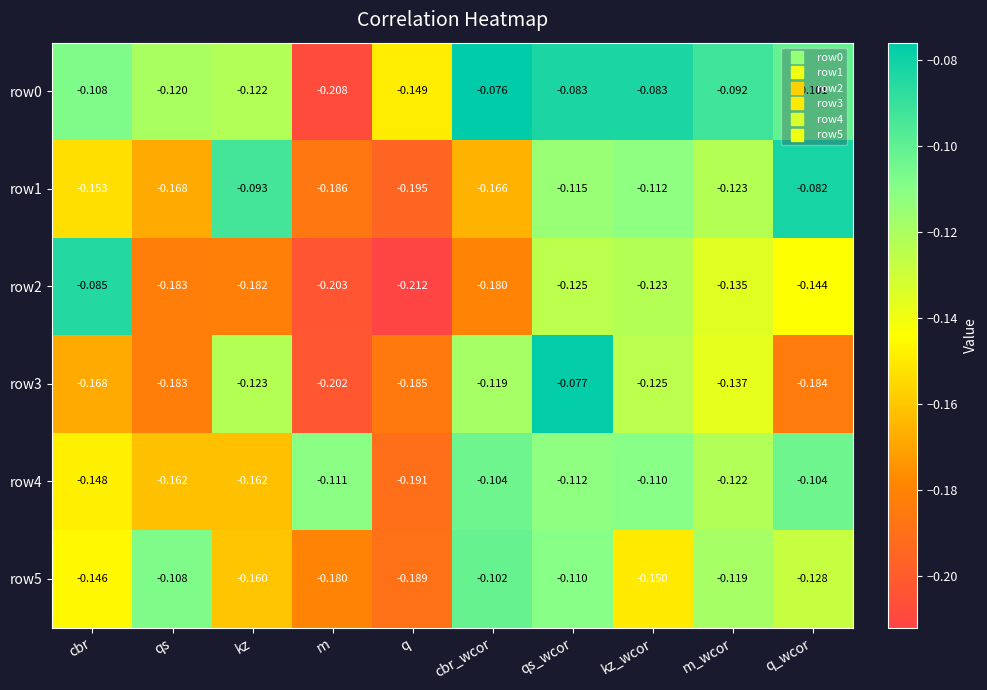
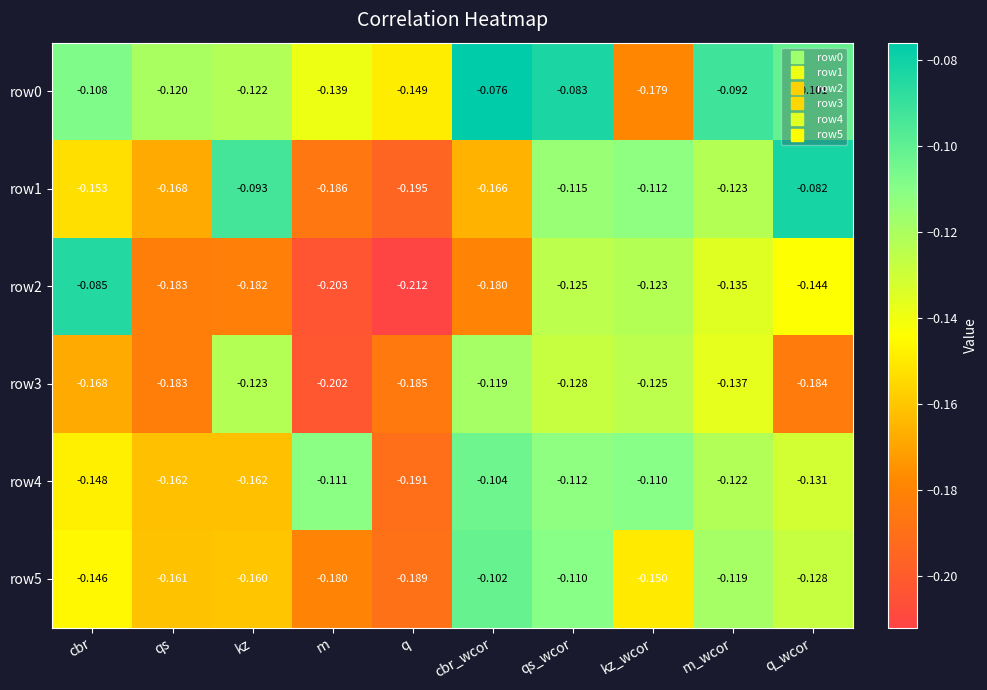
row0, m: -0.208 -> -0.139
row0, kz_wcor: -0.083 -> -0.179
row3, qs_wcor: -0.077 -> -0.128
row4, q_wcor: -0.104 -> -0.131
row5, qs: -0.108 -> -0.161
